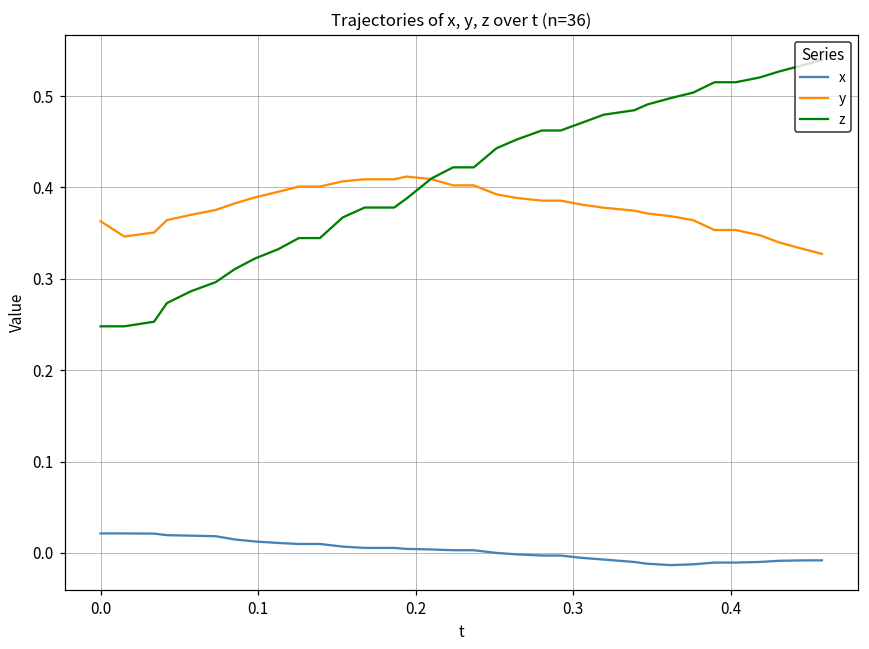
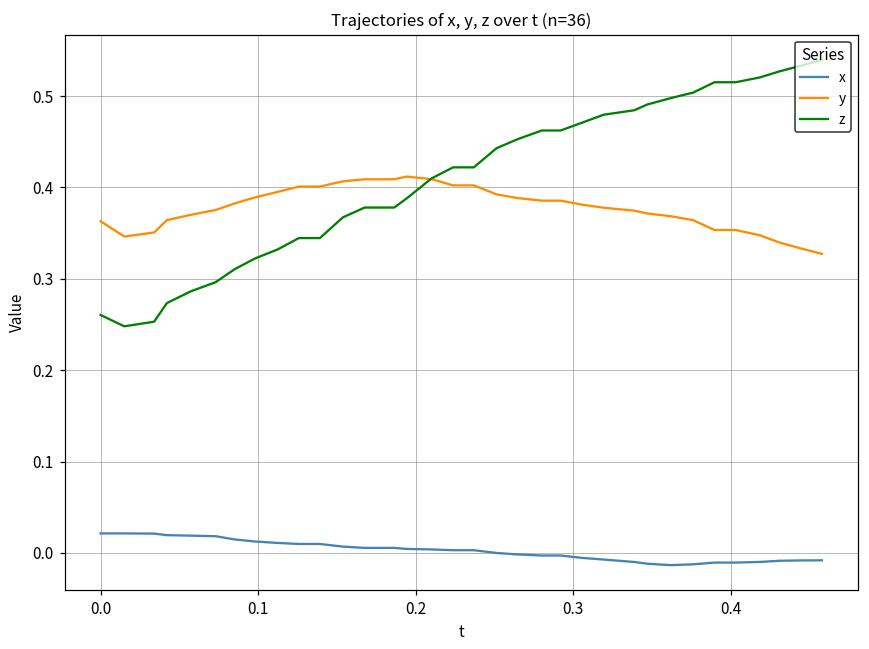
z, 0.0: 0.25 -> 0.26
